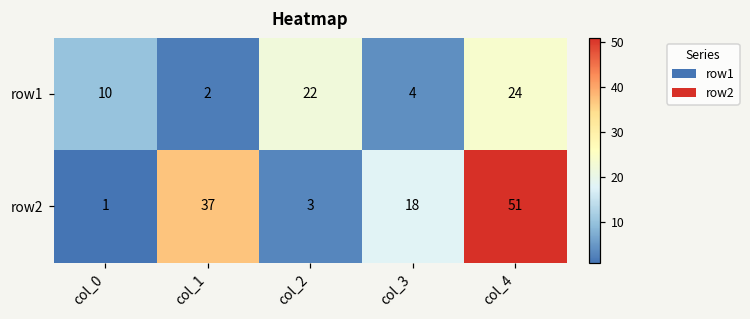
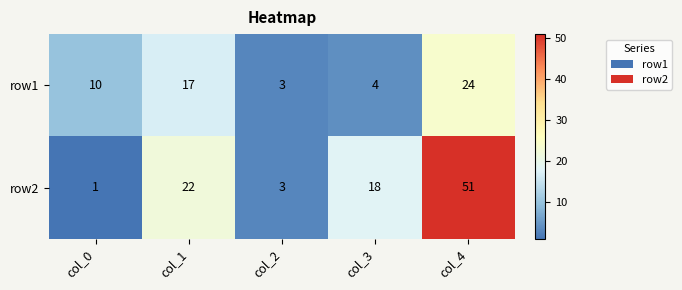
row1, col_1: 2 -> 17
row1, col_2: 22 -> 3
row2, col_1: 37 -> 22
